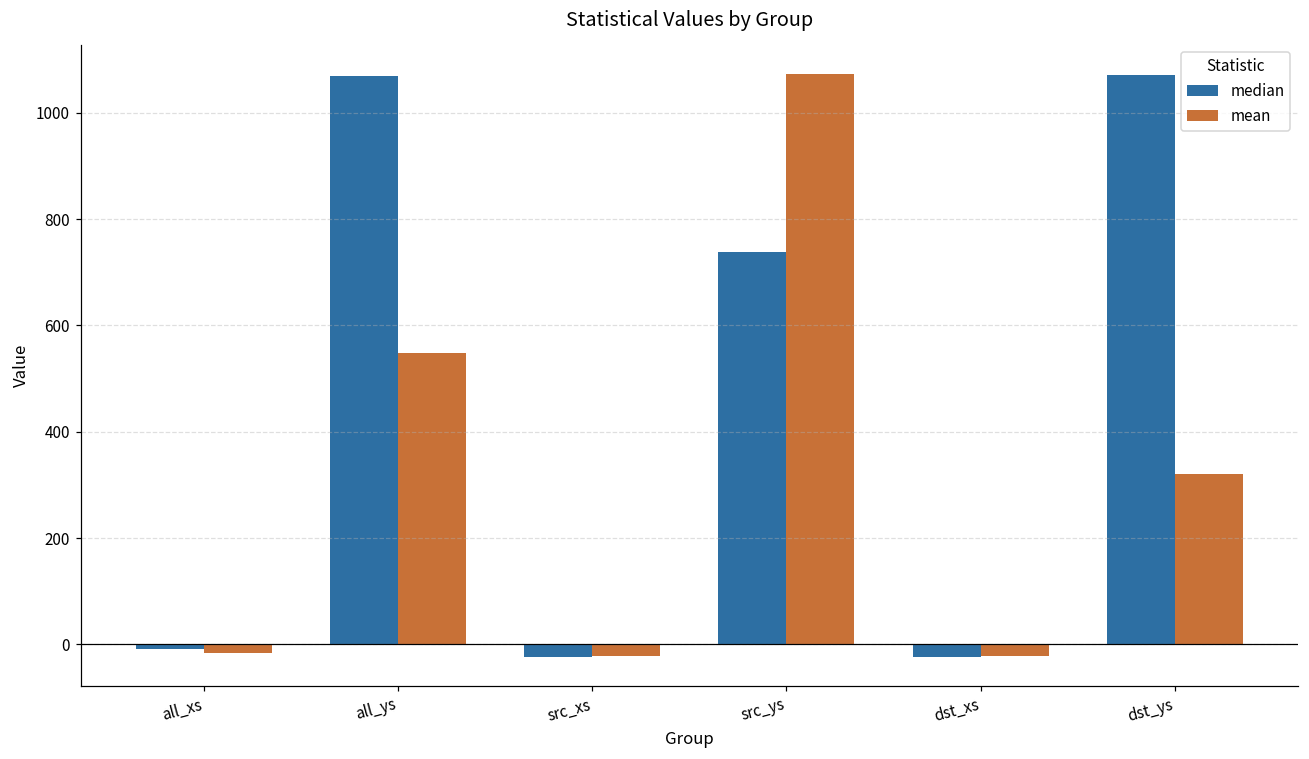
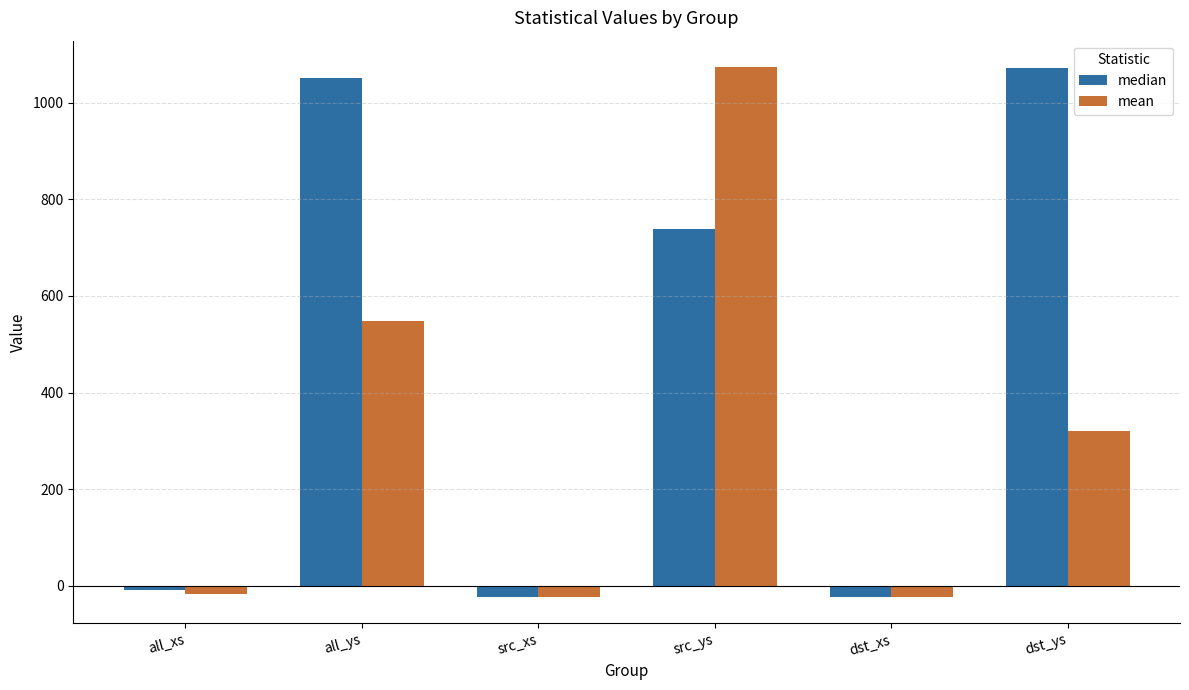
median, all_ys: 1070 -> 1050
